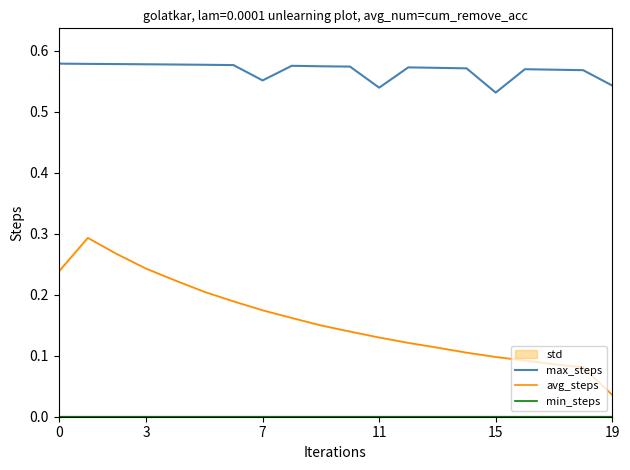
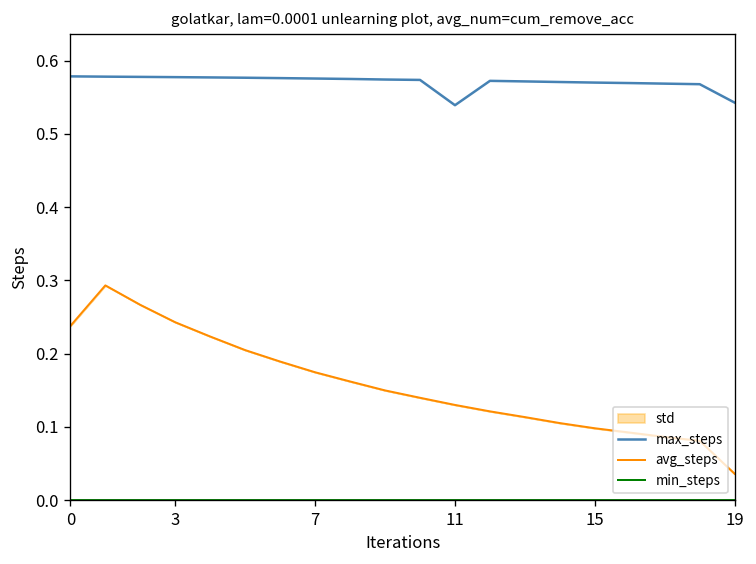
max_steps, 7: 0.55 -> 0.58
max_steps, 15: 0.53 -> 0.57
